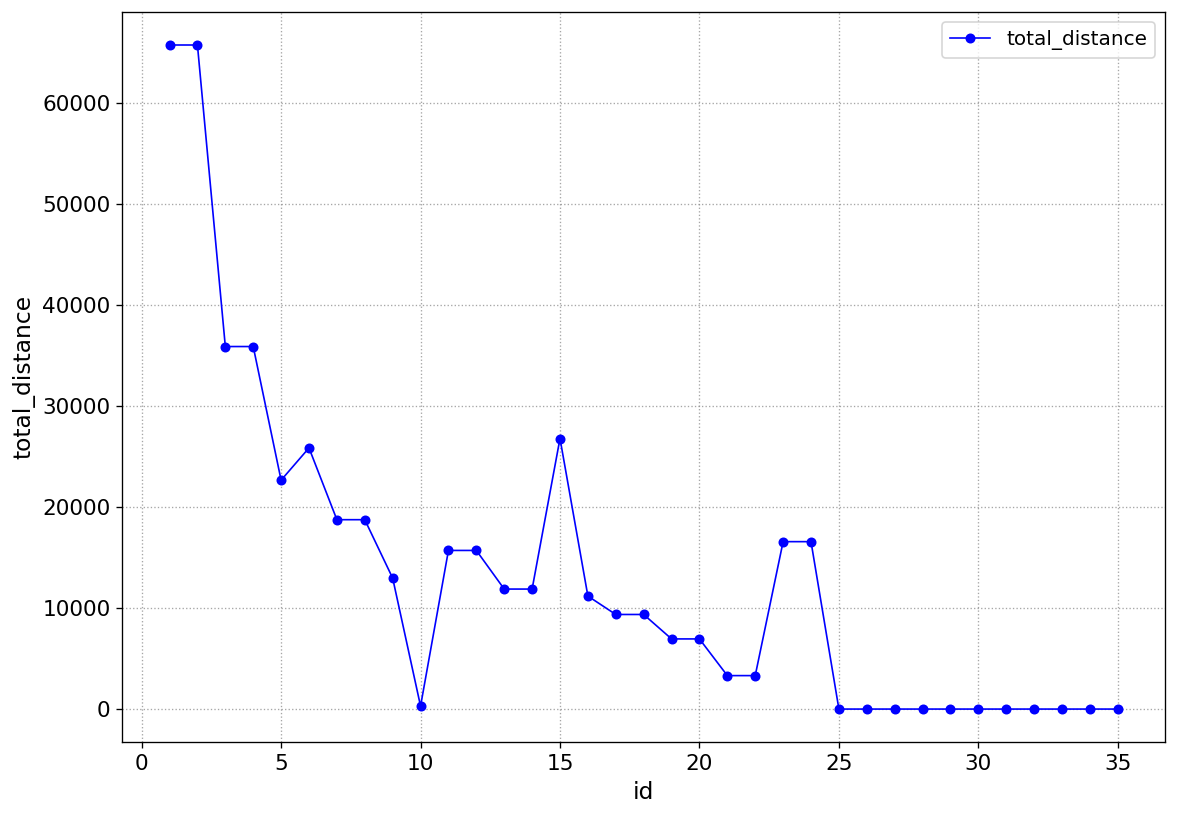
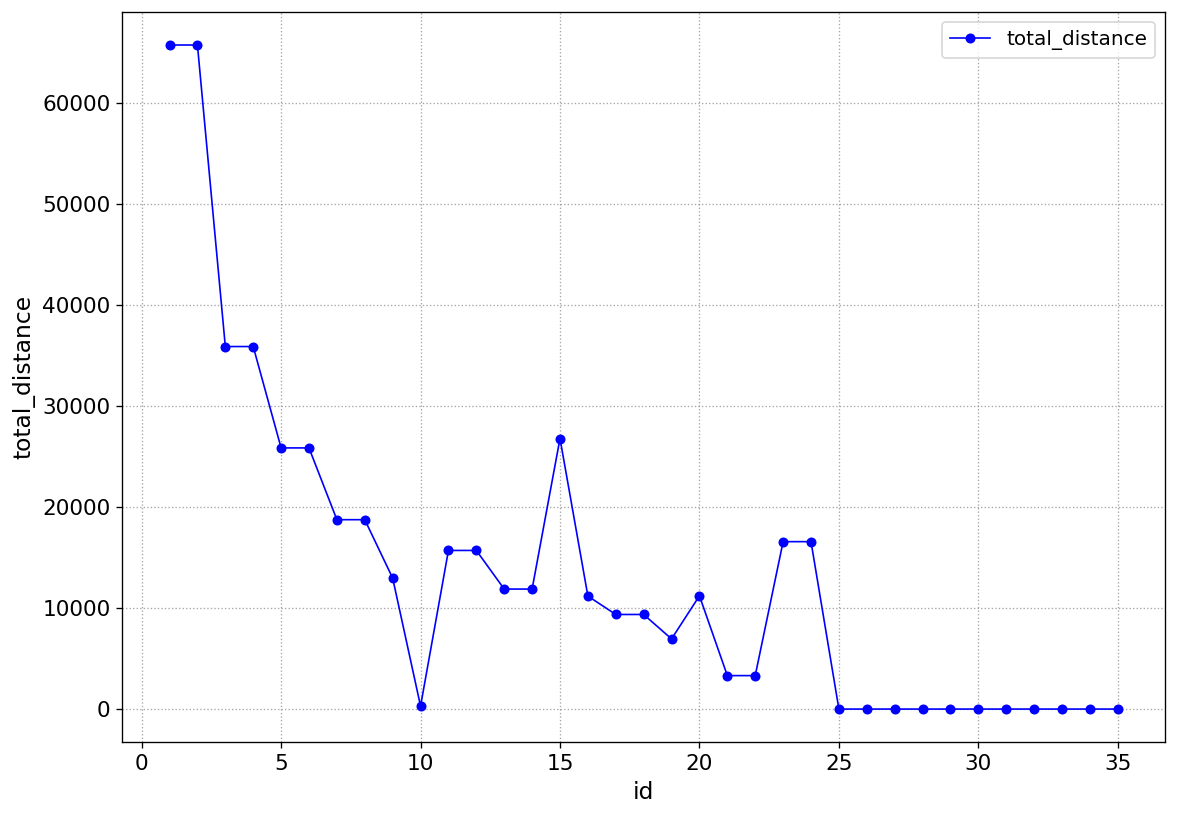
5: 23000 -> 26000
20: 7000 -> 11000
